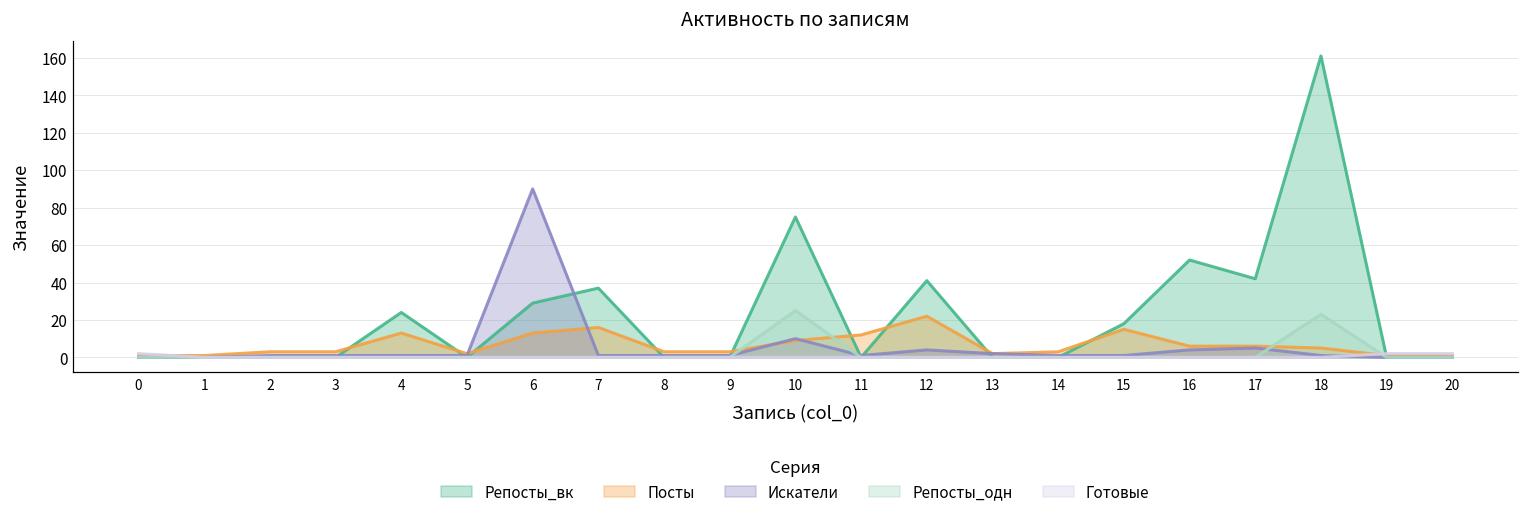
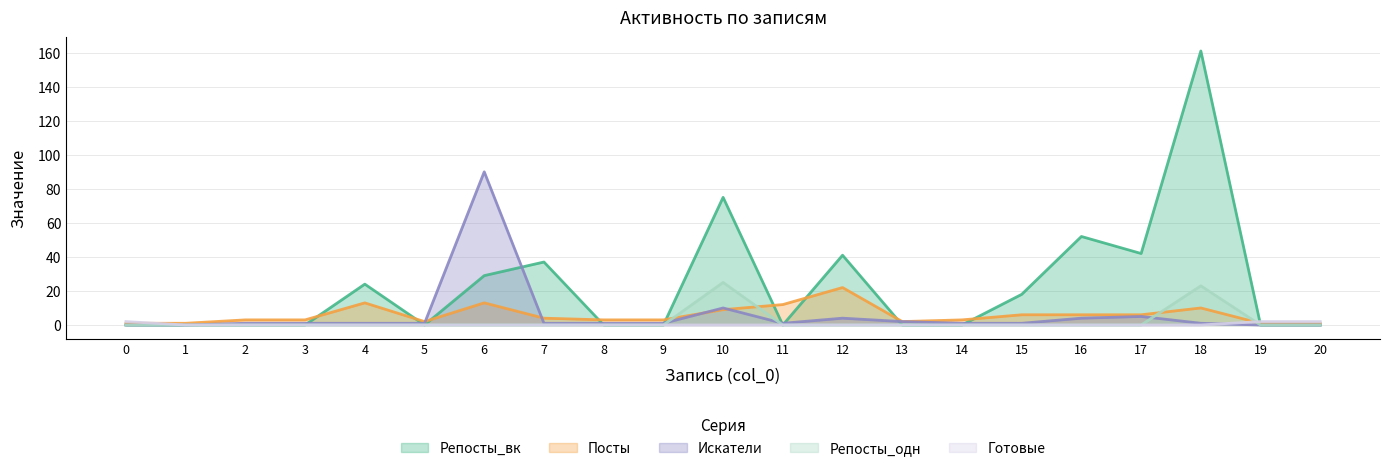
Посты, 7: 16 -> 4
Посты, 15: 15 -> 6
Посты, 18: 5 -> 10
